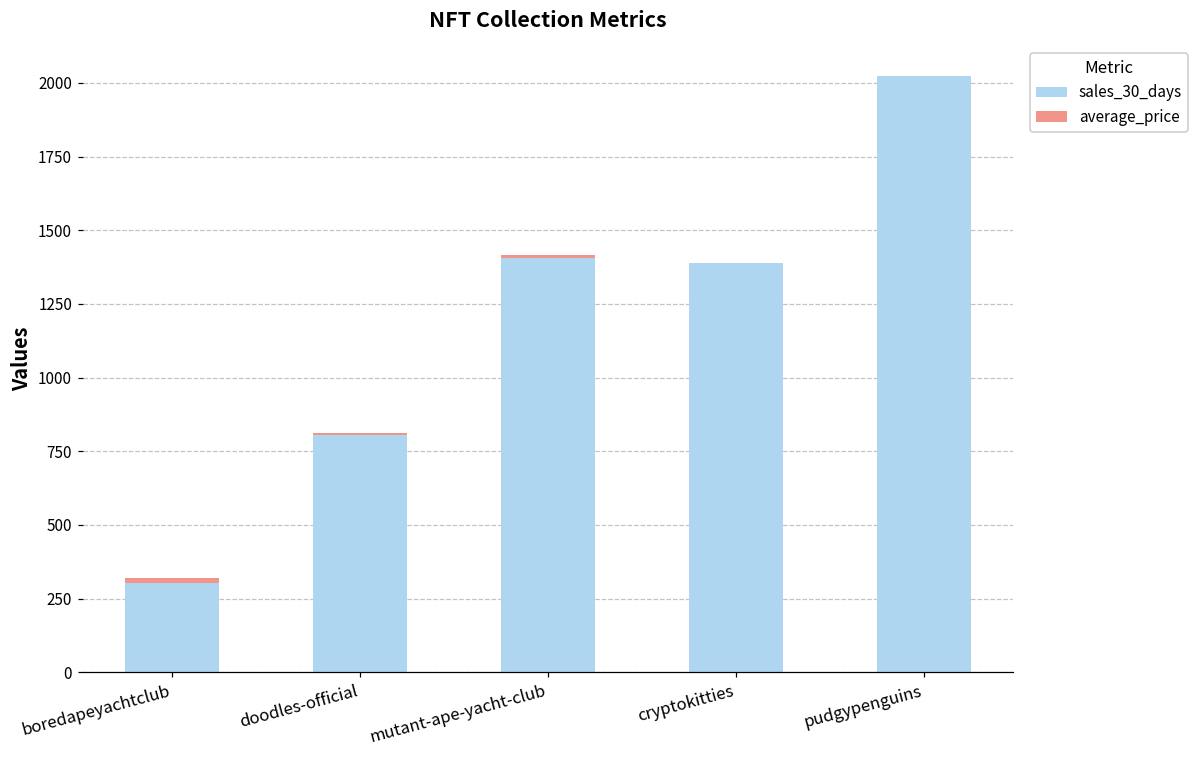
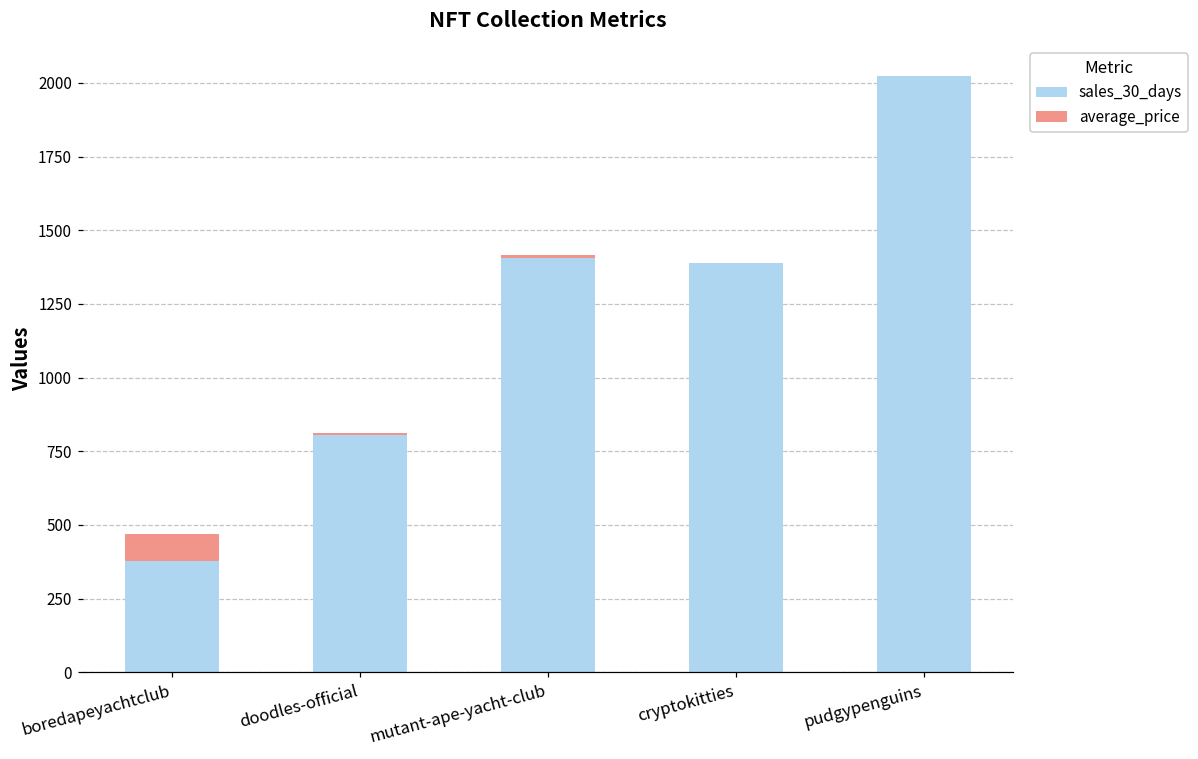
sales_30_days, boredapeyachtclub: 300 -> 380
average_price, boredapeyachtclub: 20 -> 90
